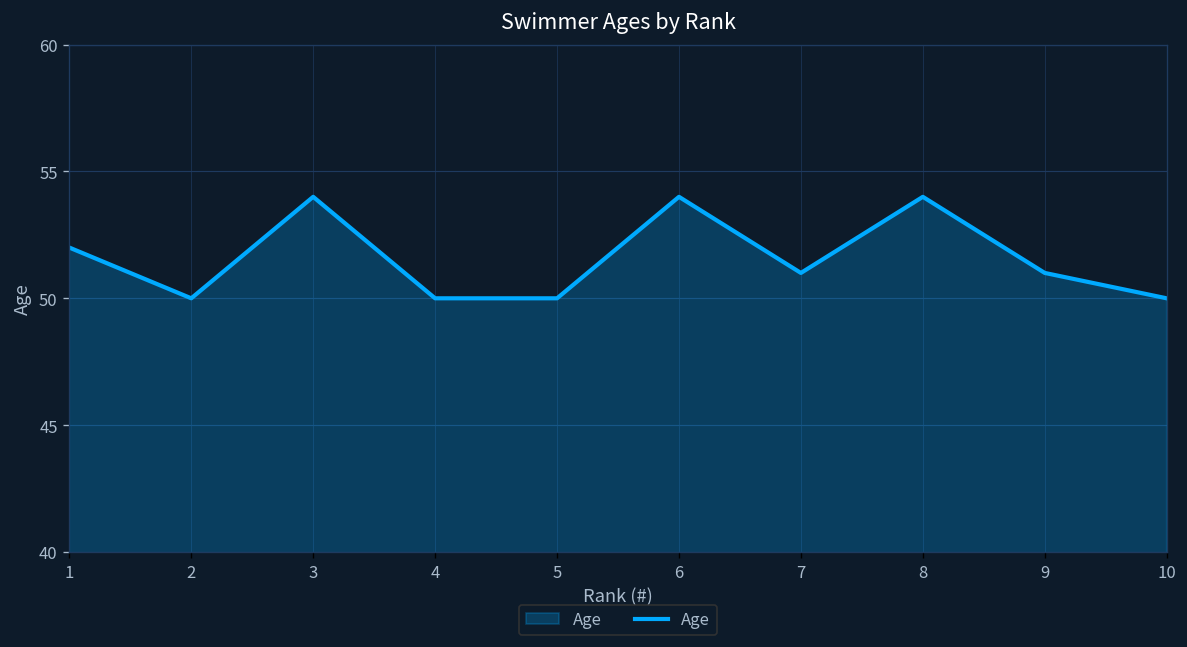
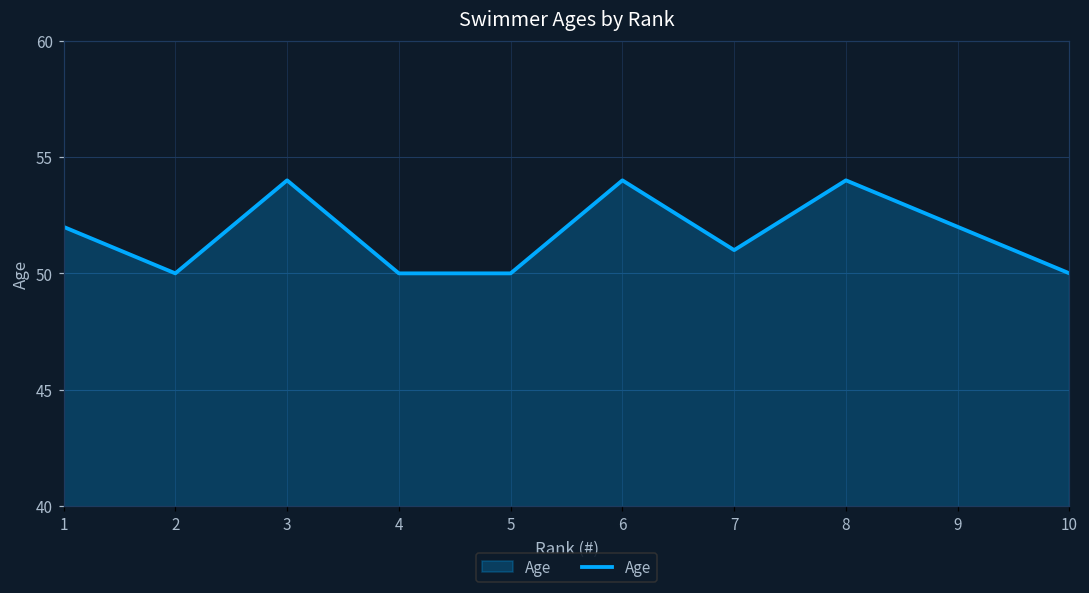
9: 51 -> 52
